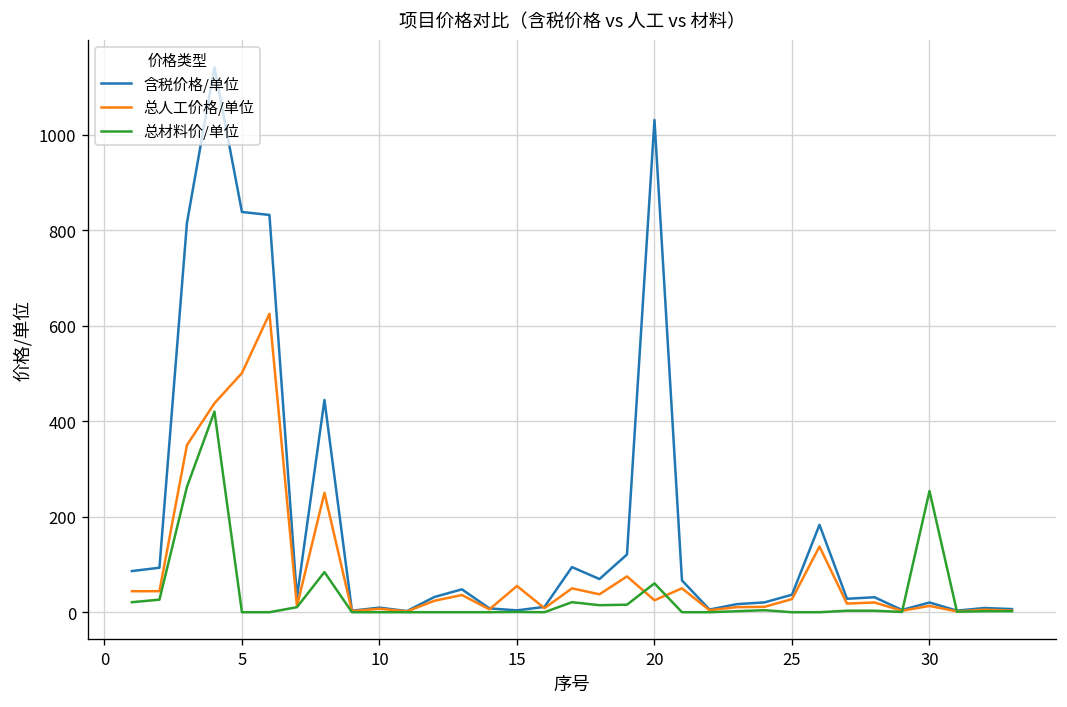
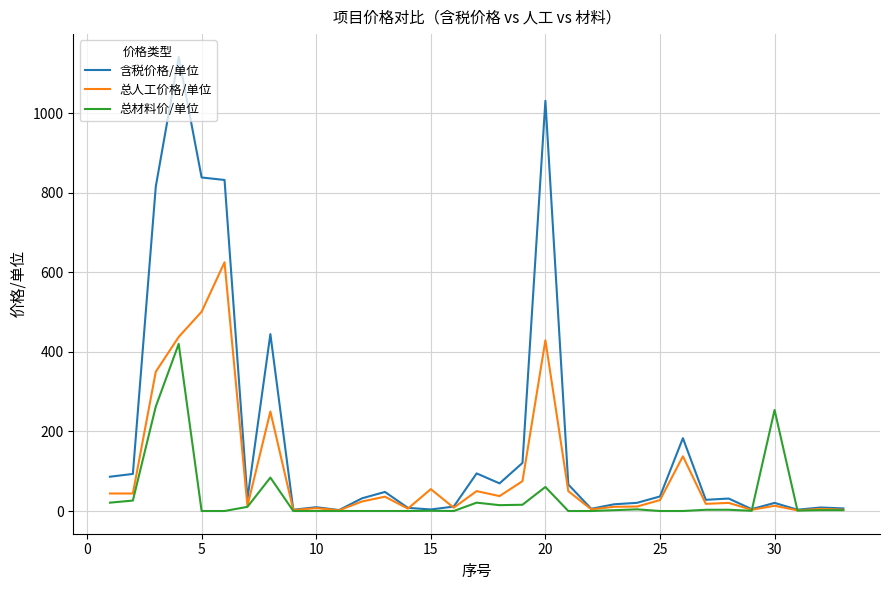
总人工价格/单位, 20: 30 -> 430
